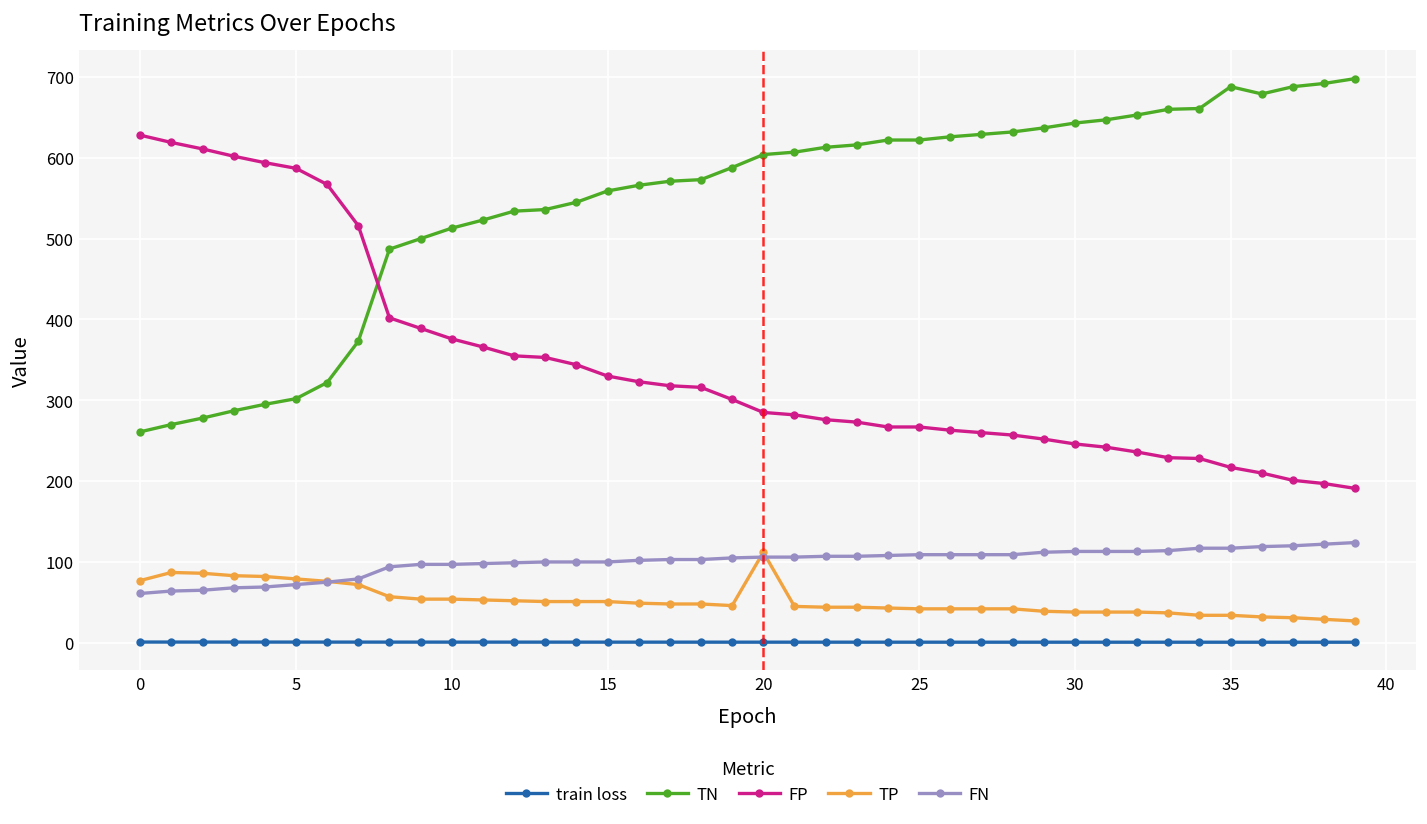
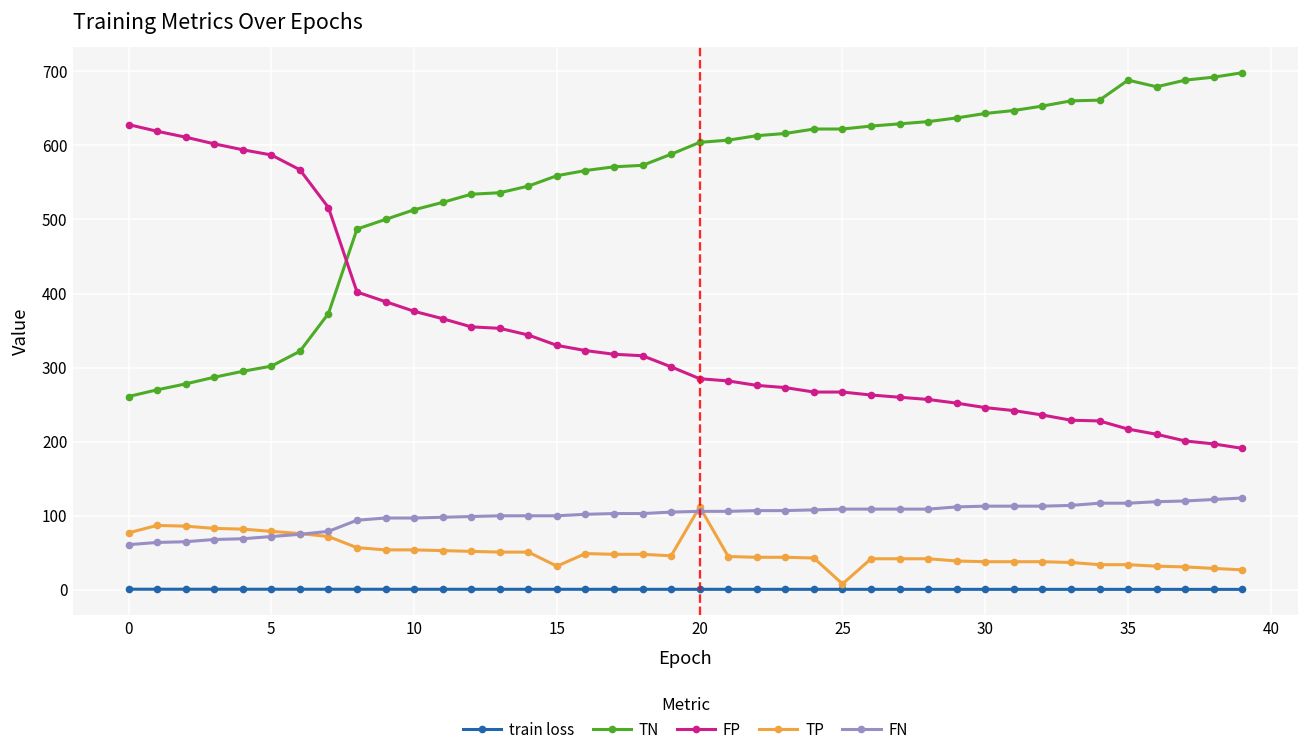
TP, 15: 50 -> 30
TP, 25: 40 -> 10
